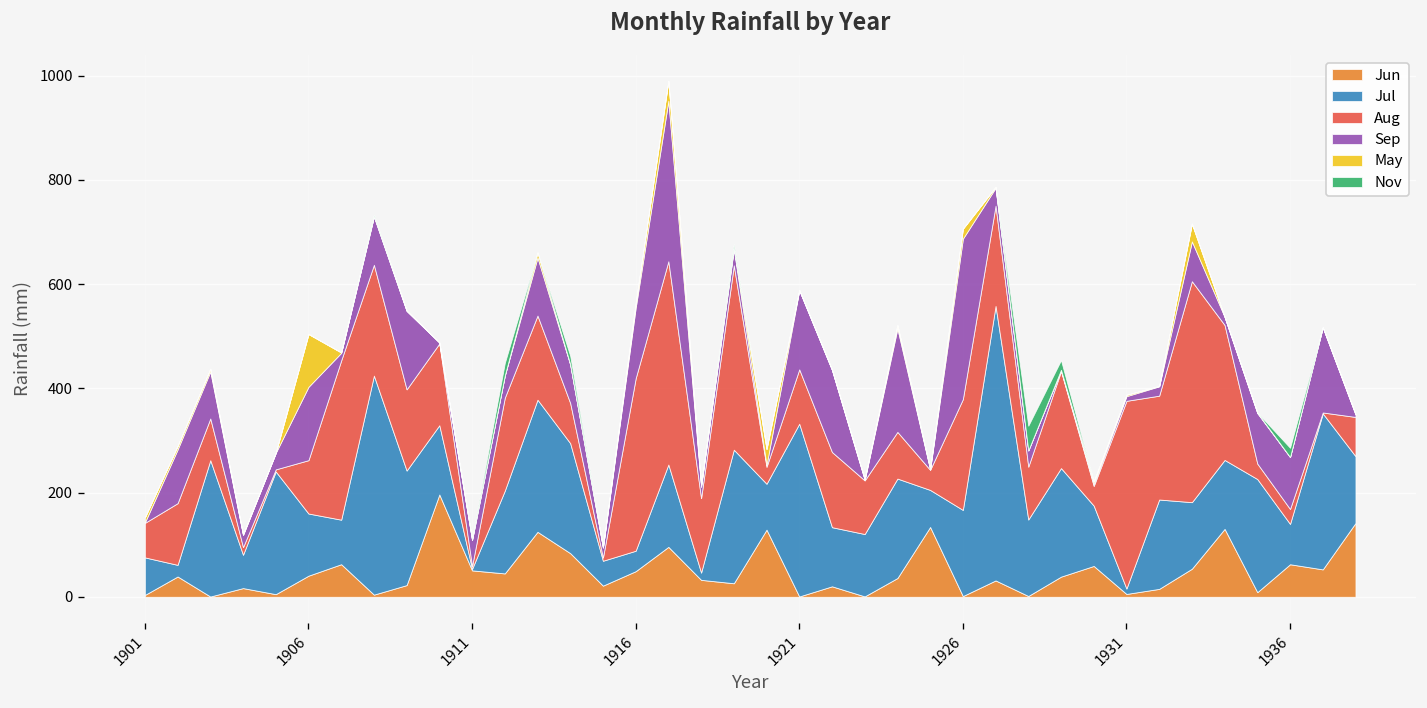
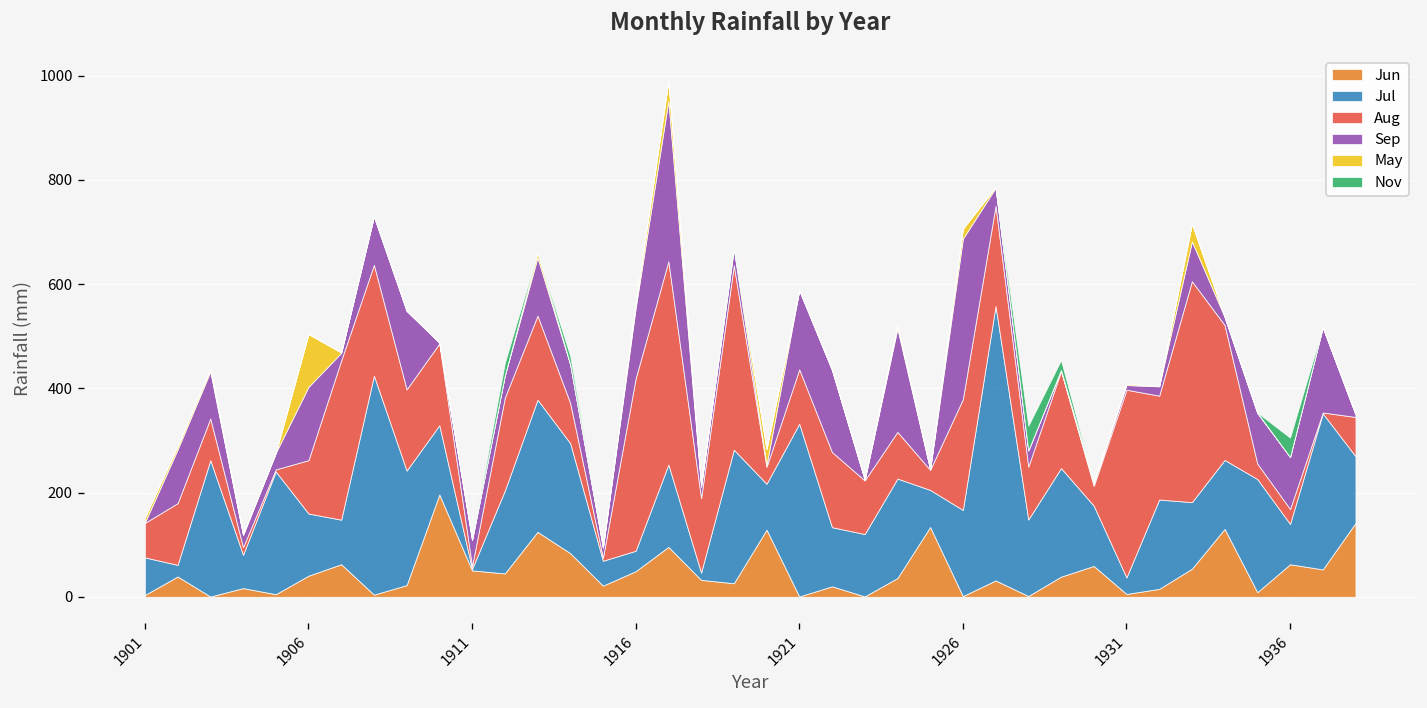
Jul, 1931: 10 -> 30
Nov, 1936: 20 -> 40
